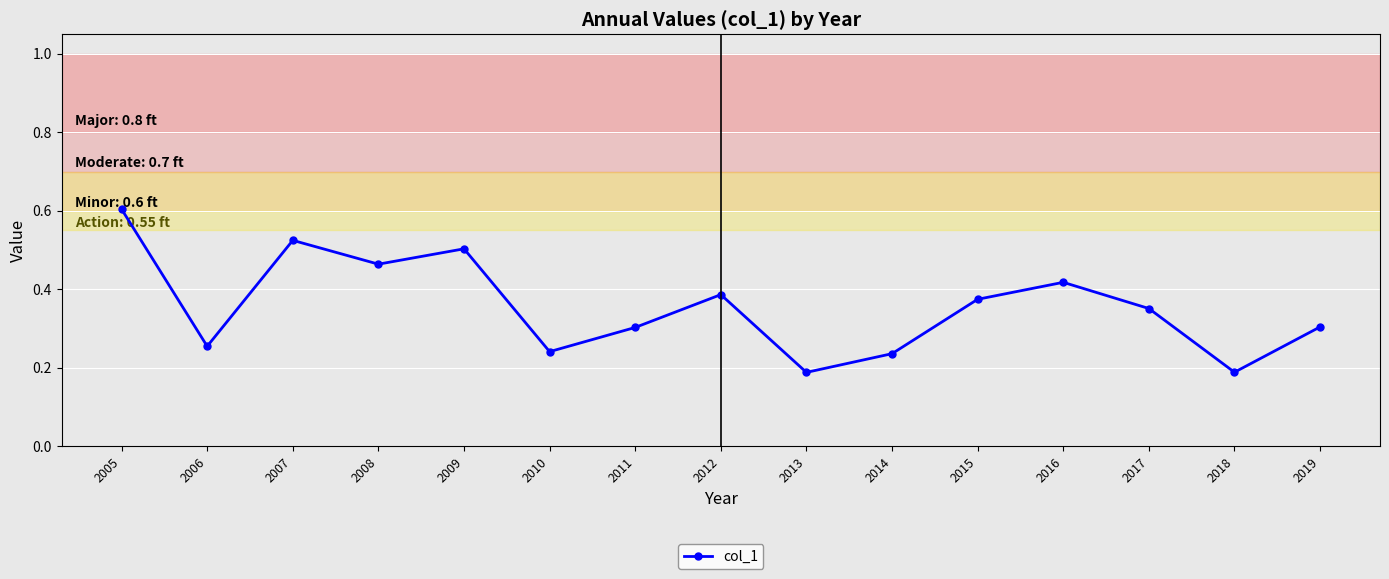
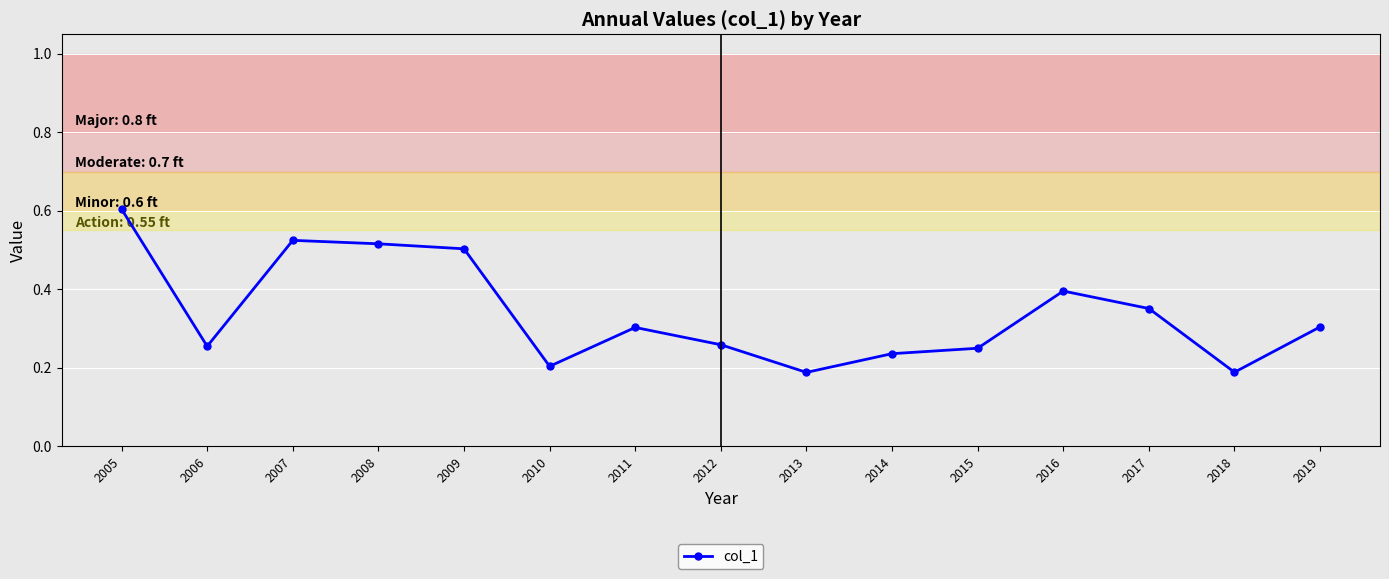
2008: 0.46 -> 0.52
2010: 0.24 -> 0.20
2012: 0.39 -> 0.26
2015: 0.37 -> 0.25
2016: 0.42 -> 0.40
